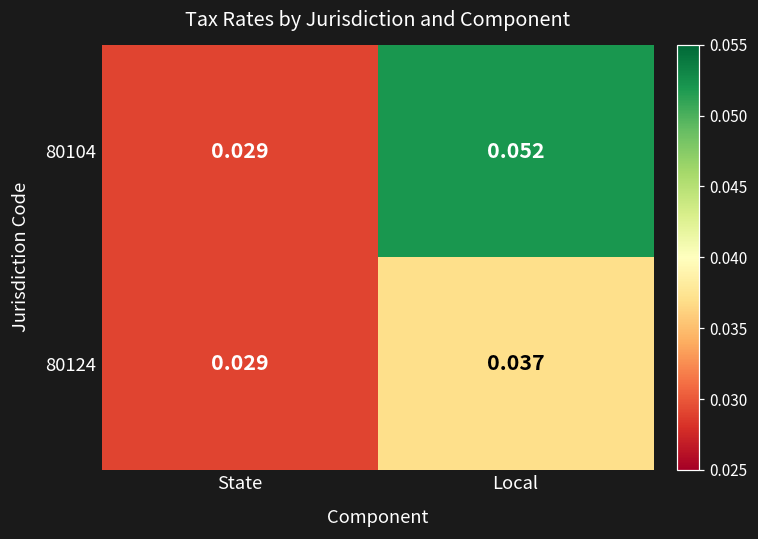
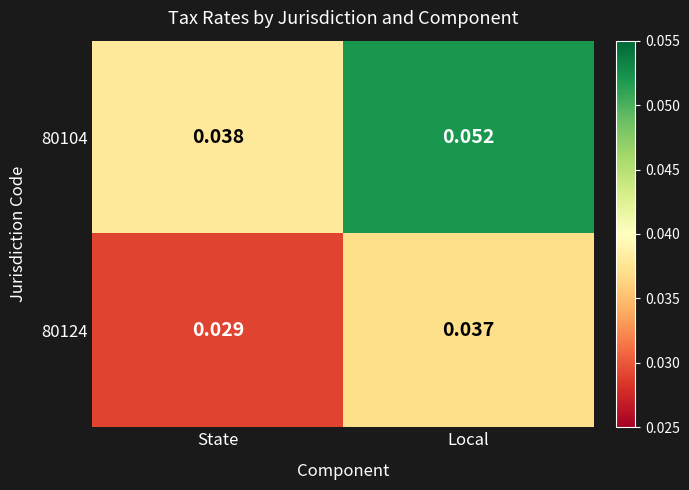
80104, State: 0.029 -> 0.038
